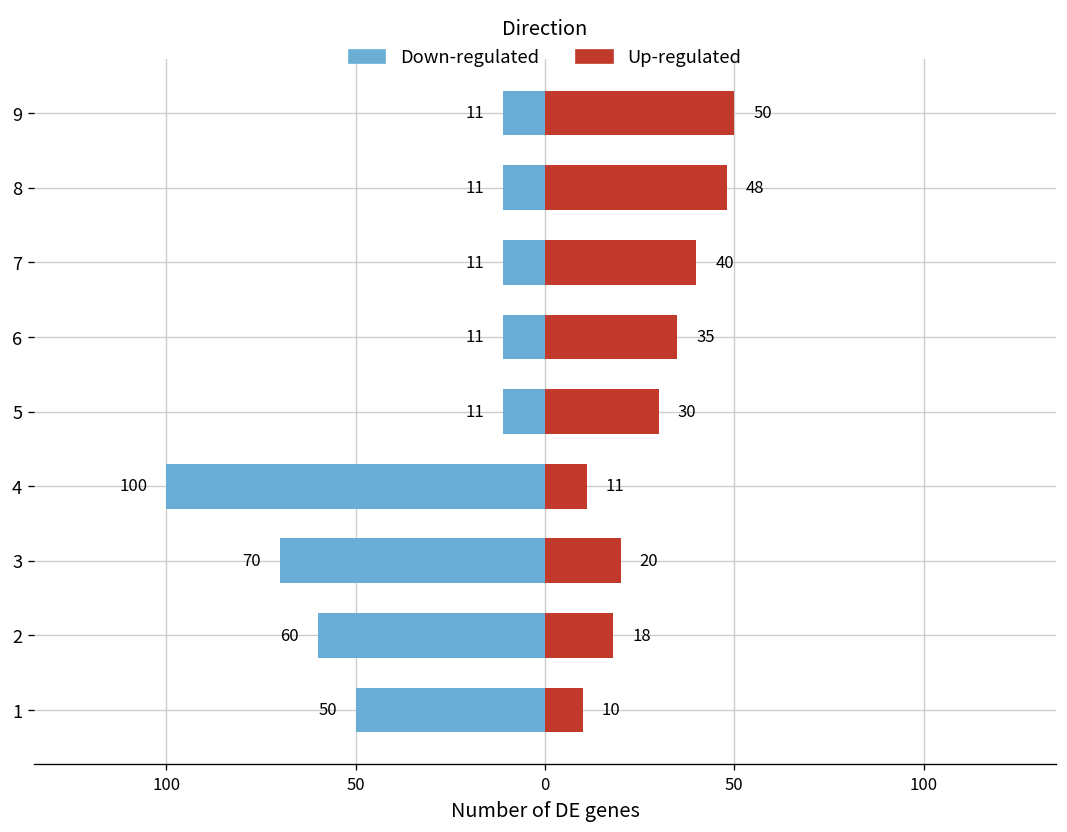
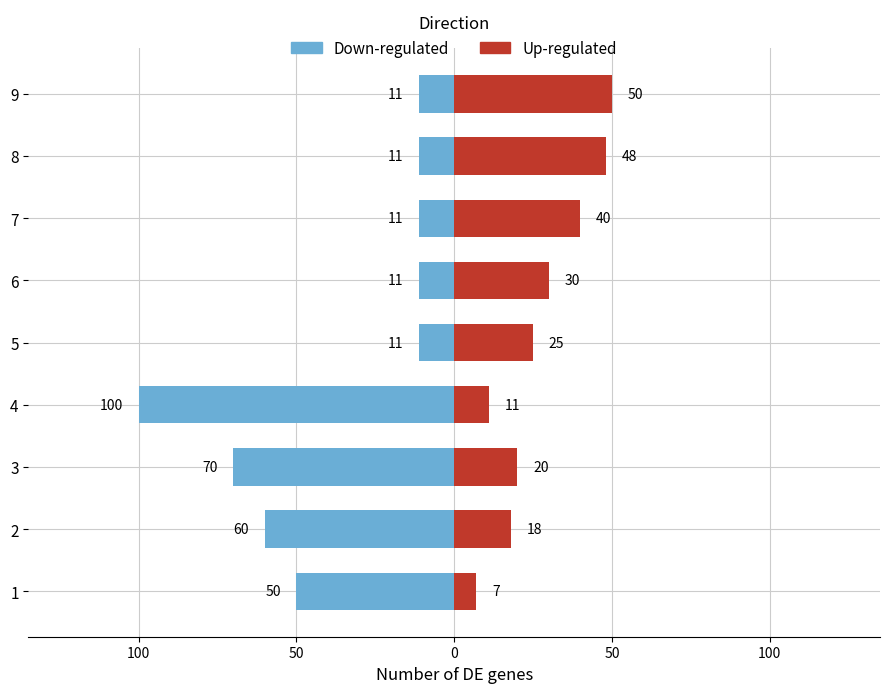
Up-regulated, 6: 35 -> 30
Up-regulated, 5: 30 -> 25
Up-regulated, 1: 10 -> 7
